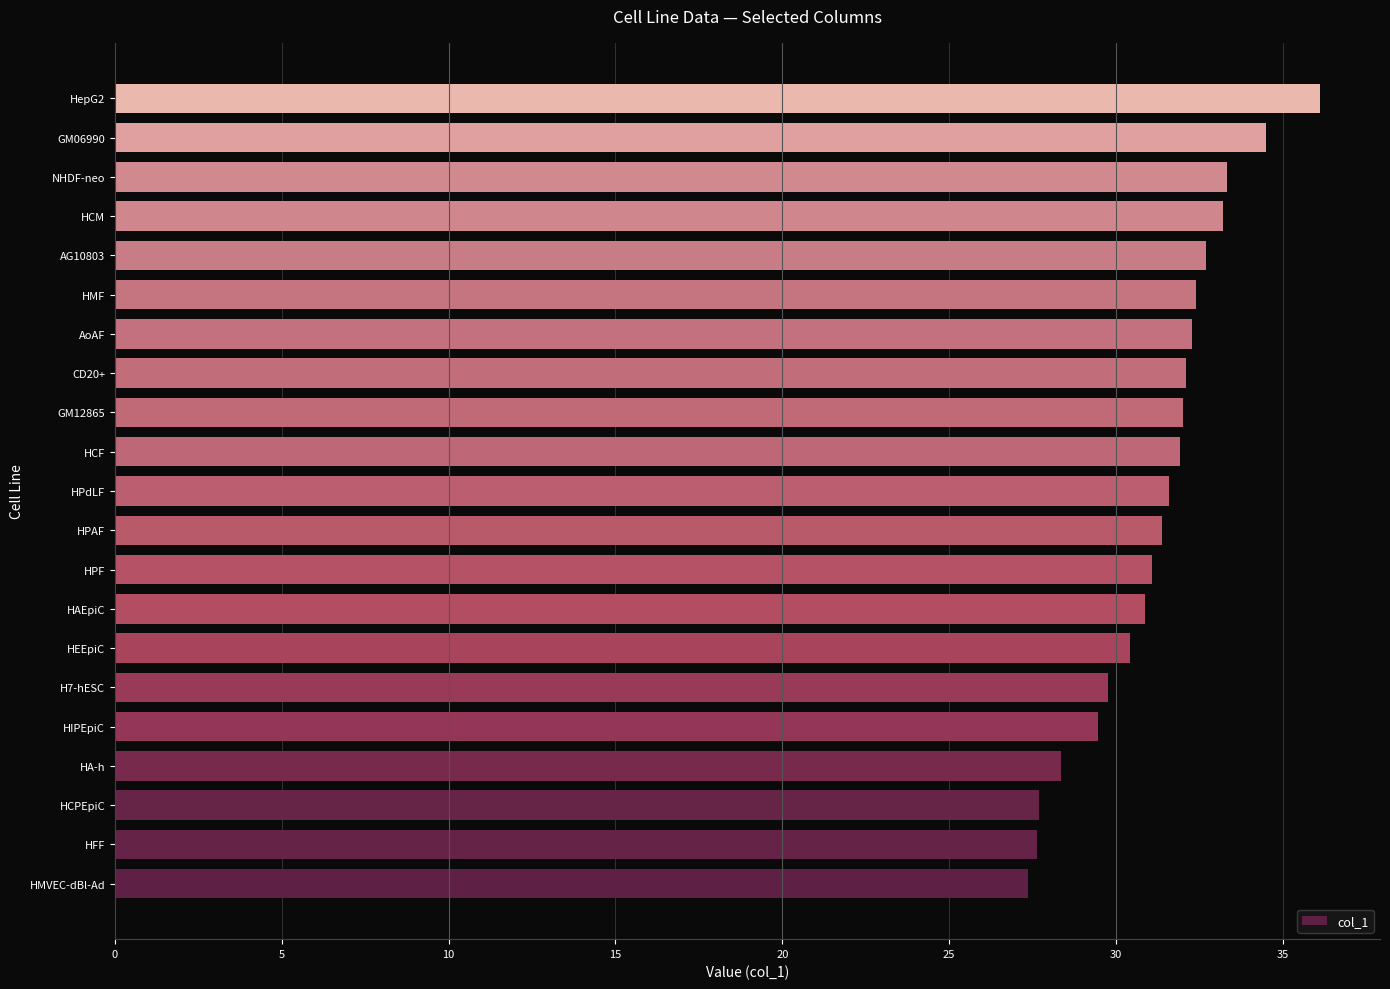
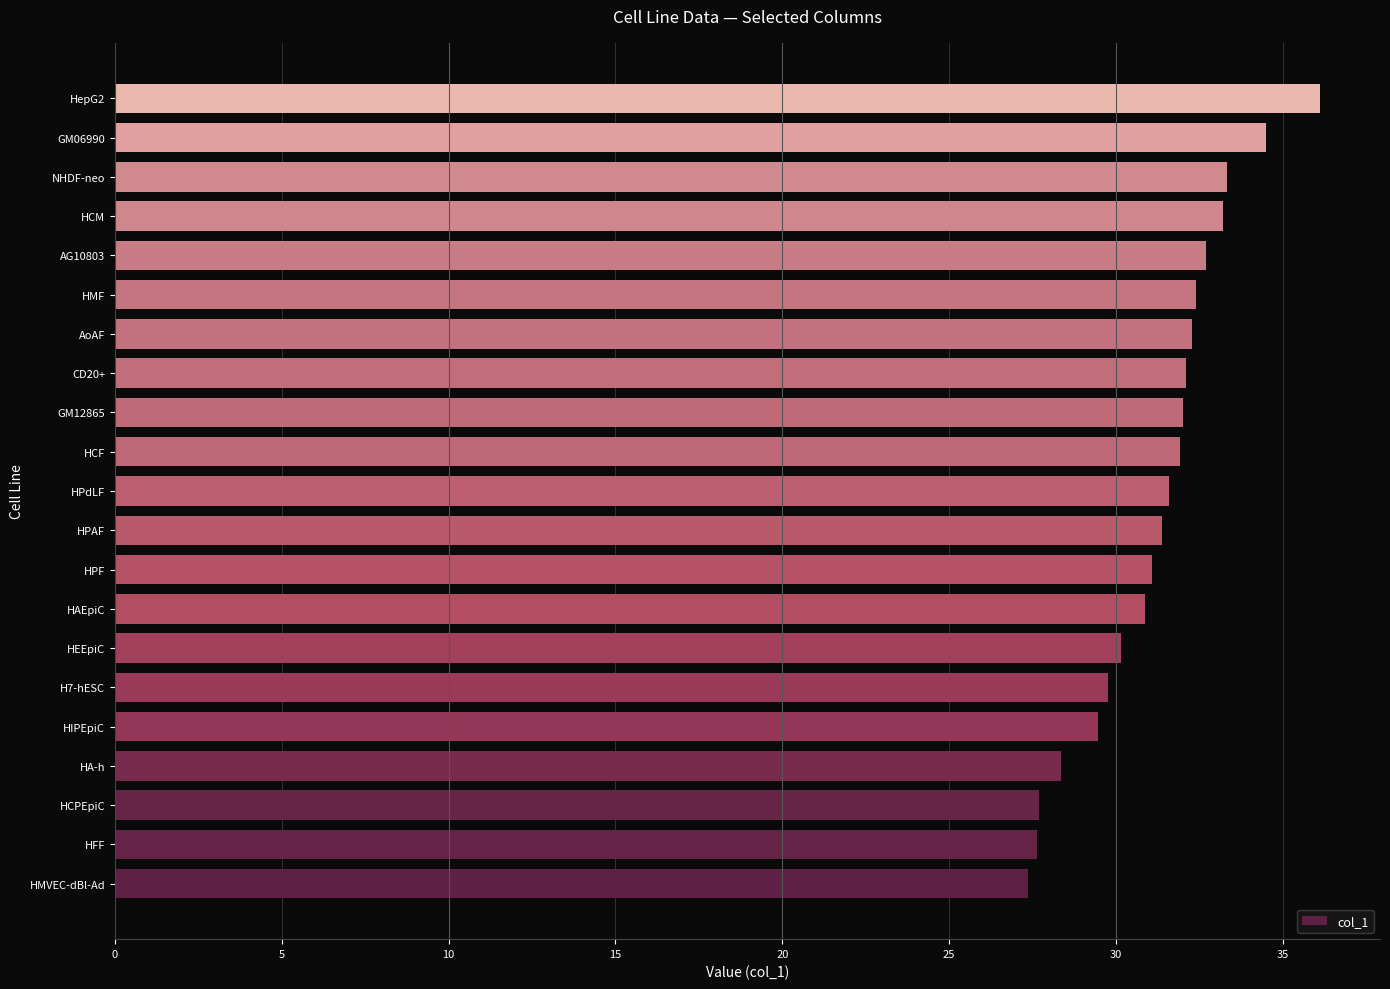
HEEpiC: 30.4 -> 30.1
